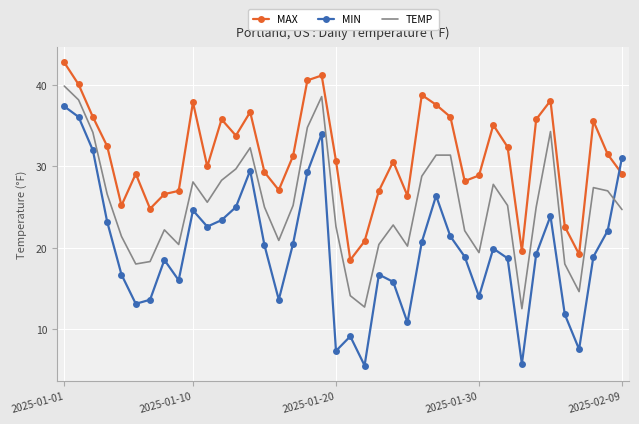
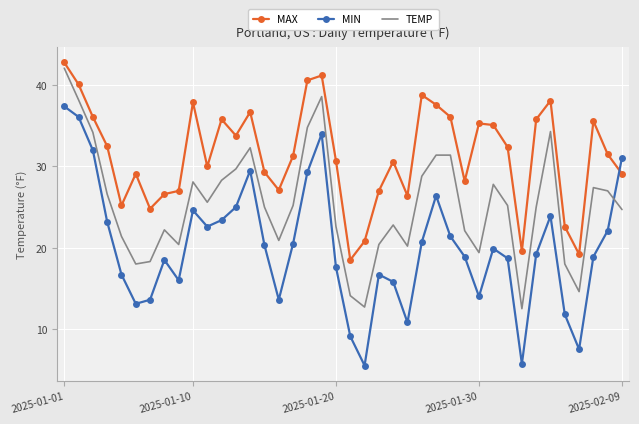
TEMP, 2025-01-01: 40 -> 42
MIN, 2025-01-20: 7 -> 18
MAX, 2025-01-30: 29 -> 35
